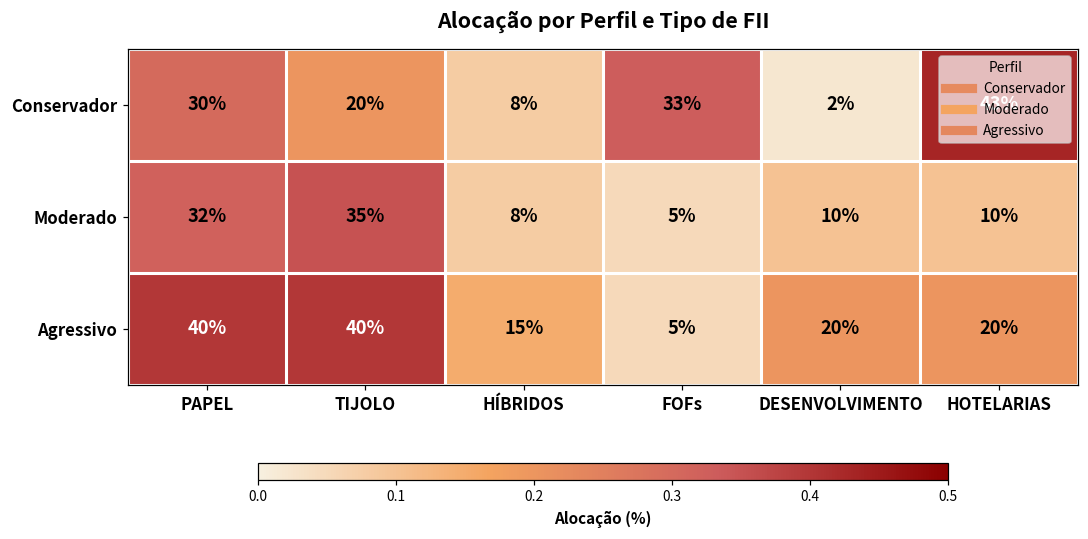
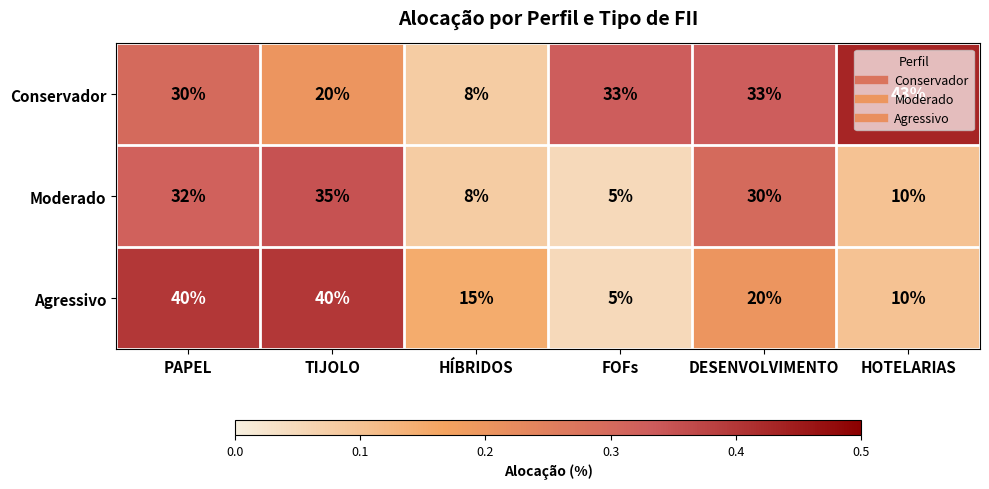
Conservador, DESENVOLVIMENTO: 2% -> 33%
Moderado, DESENVOLVIMENTO: 10% -> 30%
Agressivo, HOTELARIAS: 20% -> 10%
